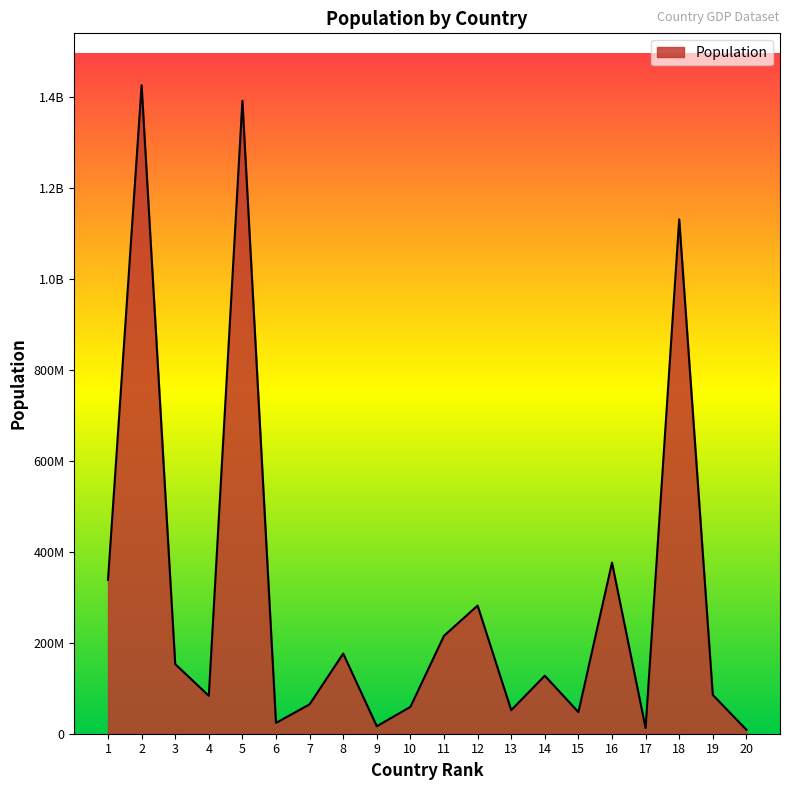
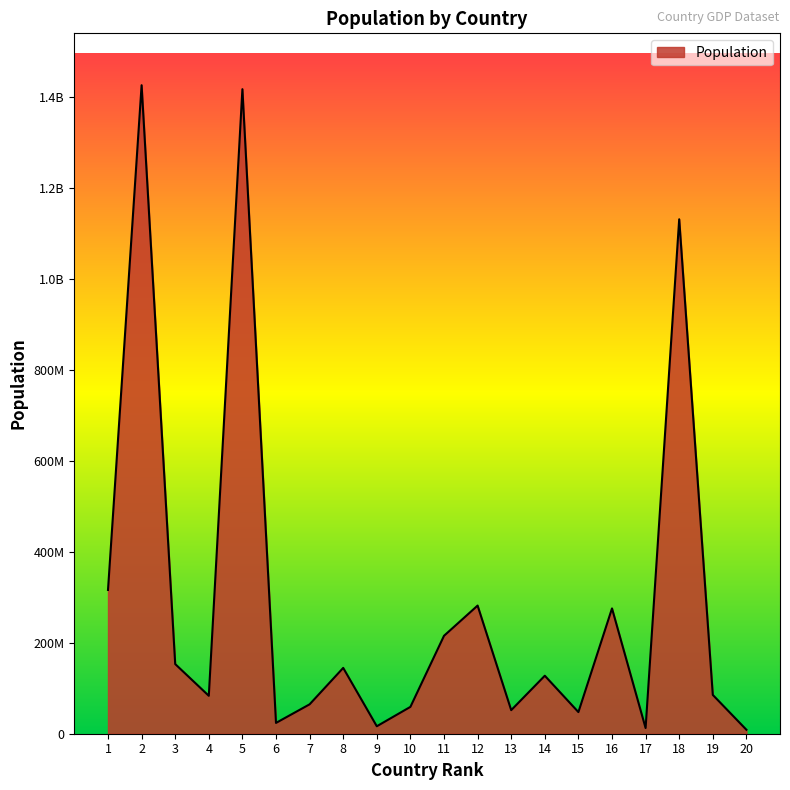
1: 340000000 -> 320000000
5: 1390000000 -> 1420000000
8: 180000000 -> 140000000
16: 380000000 -> 280000000
